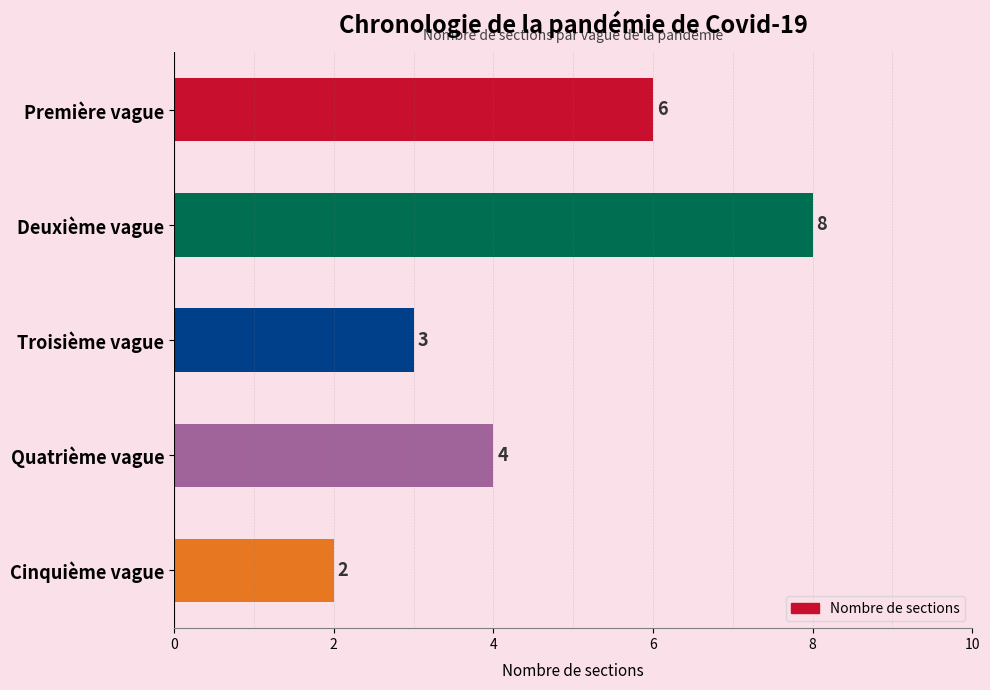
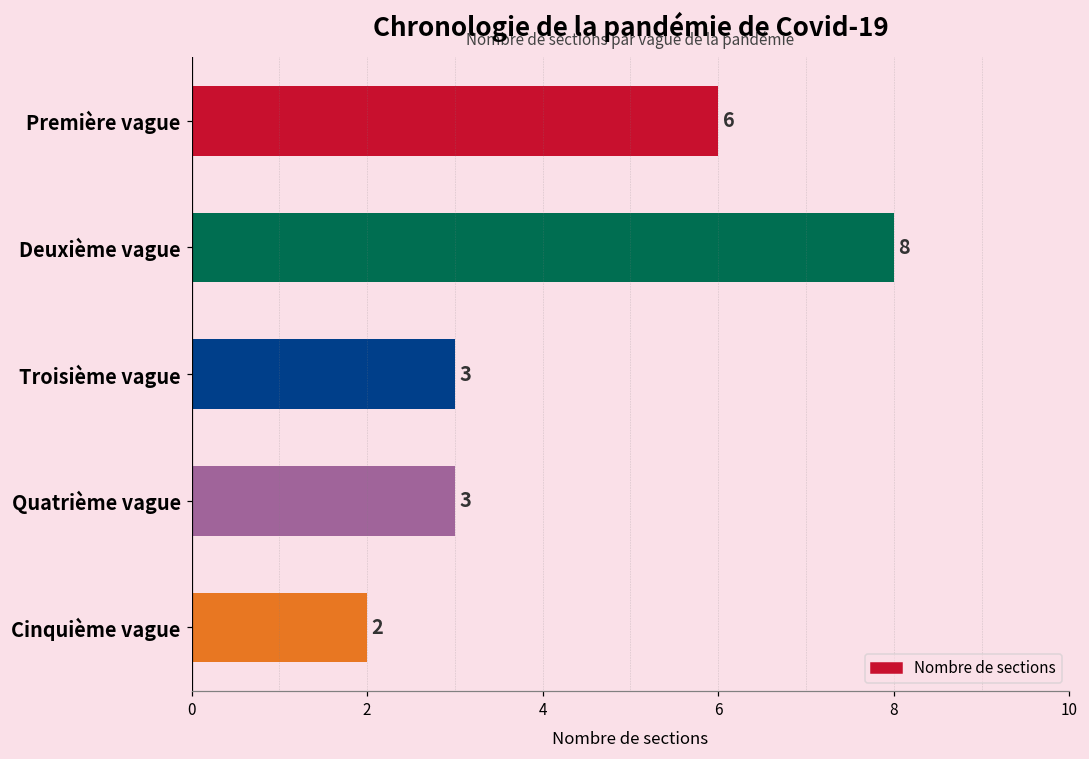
Quatrième vague: 4 -> 3
